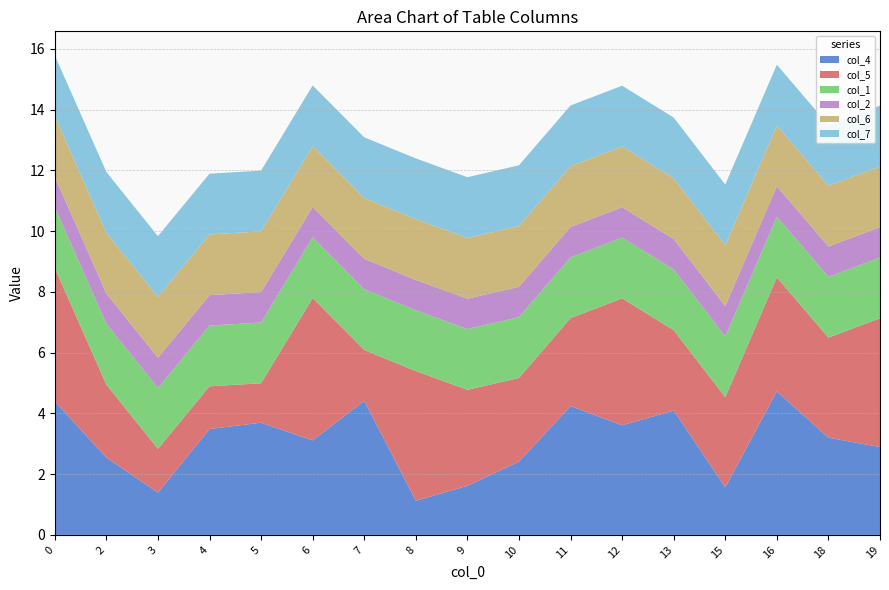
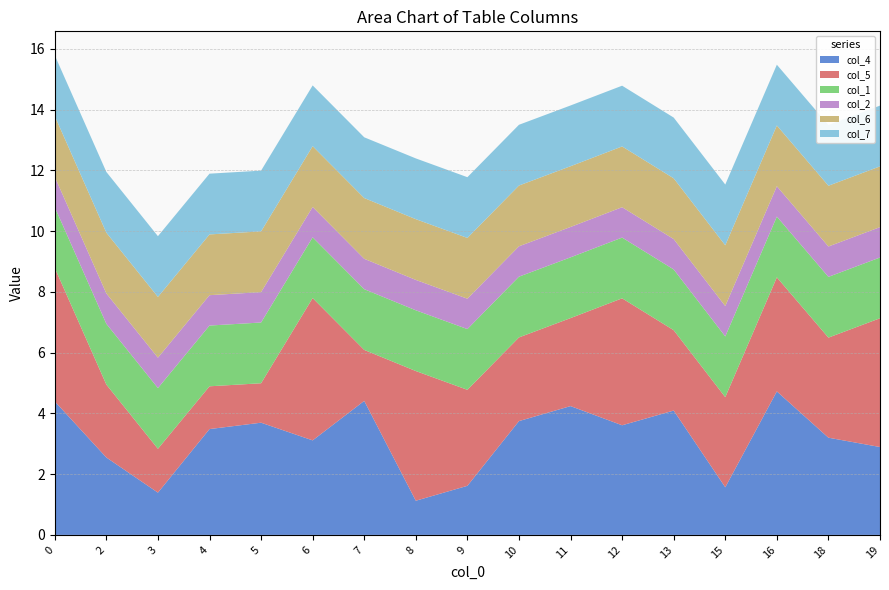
col_4, 10: 2.4 -> 3.7
